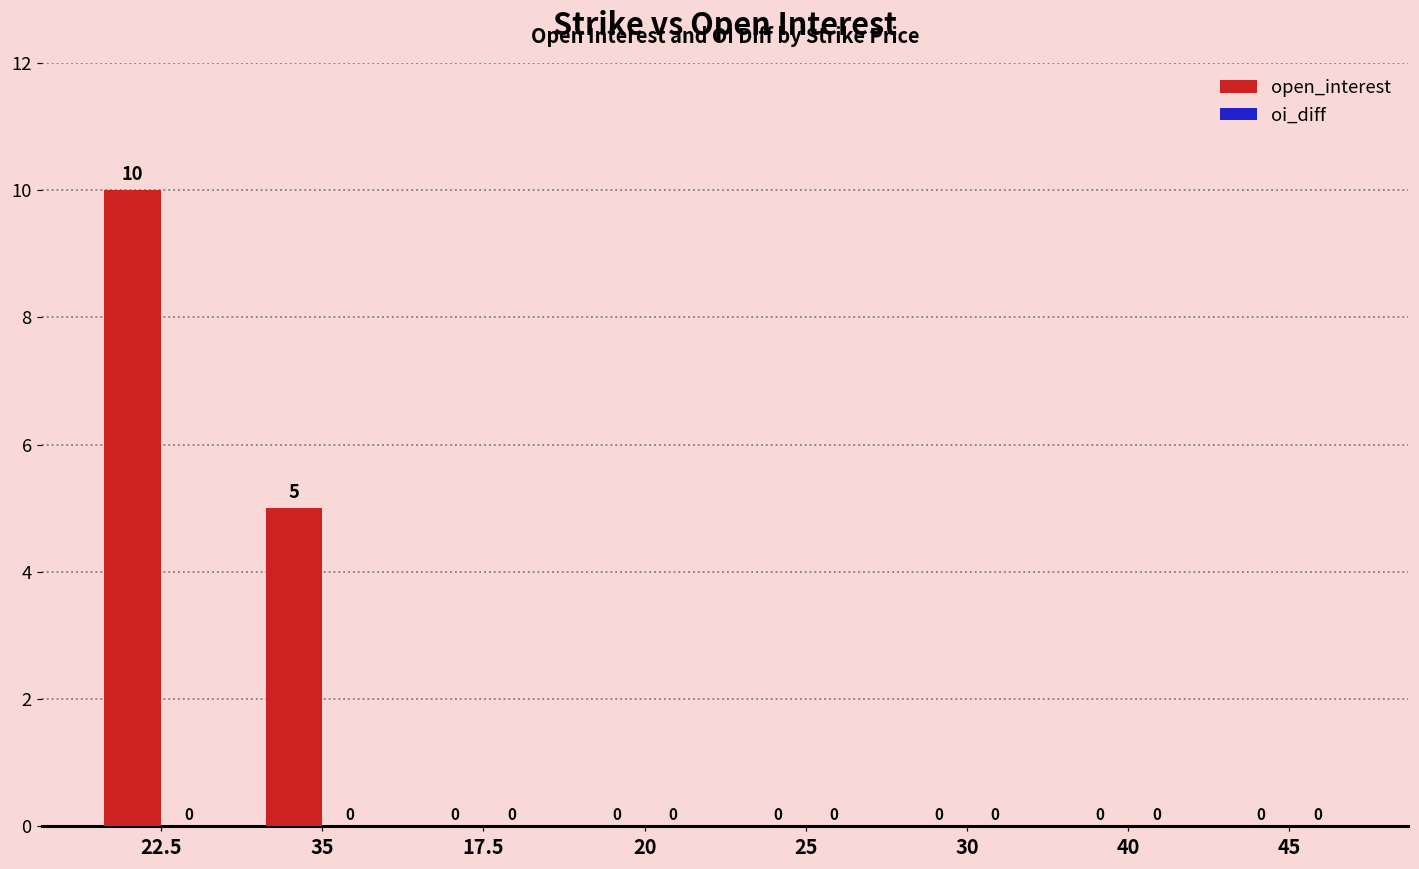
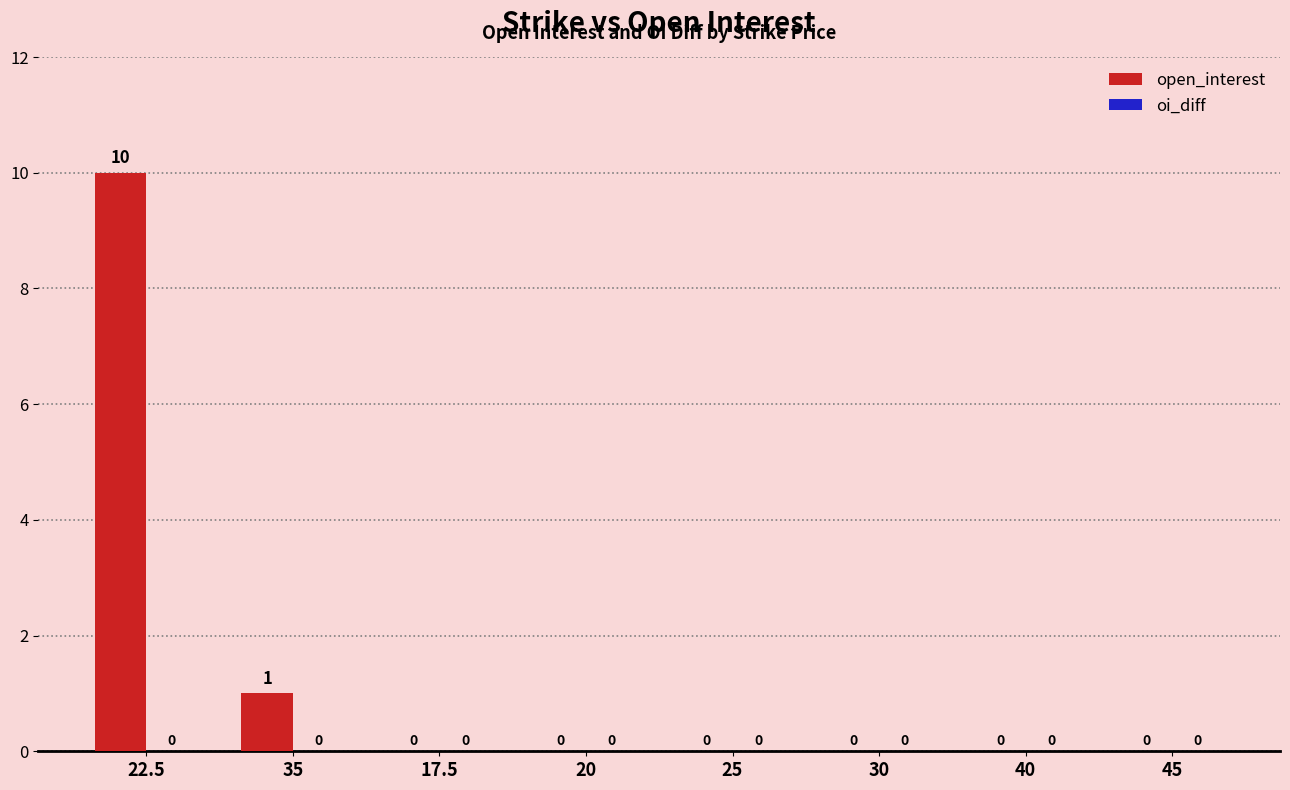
open_interest, 35: 5 -> 1
